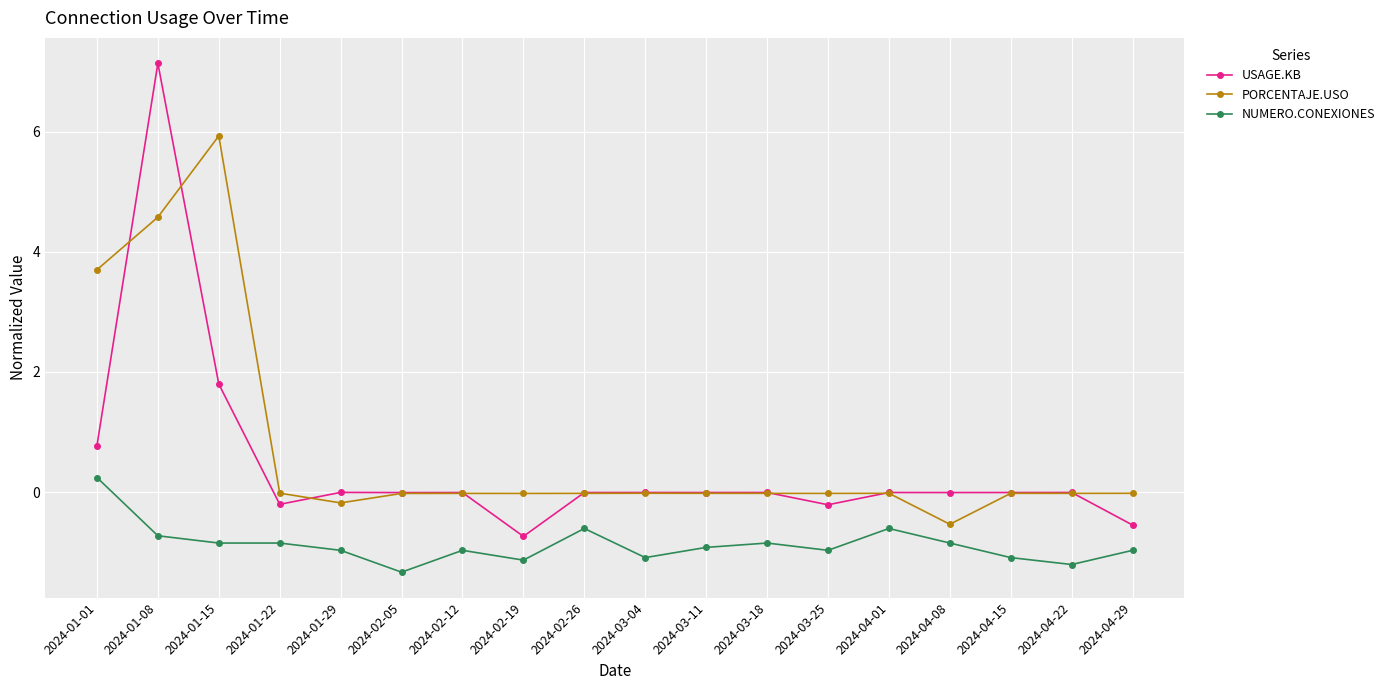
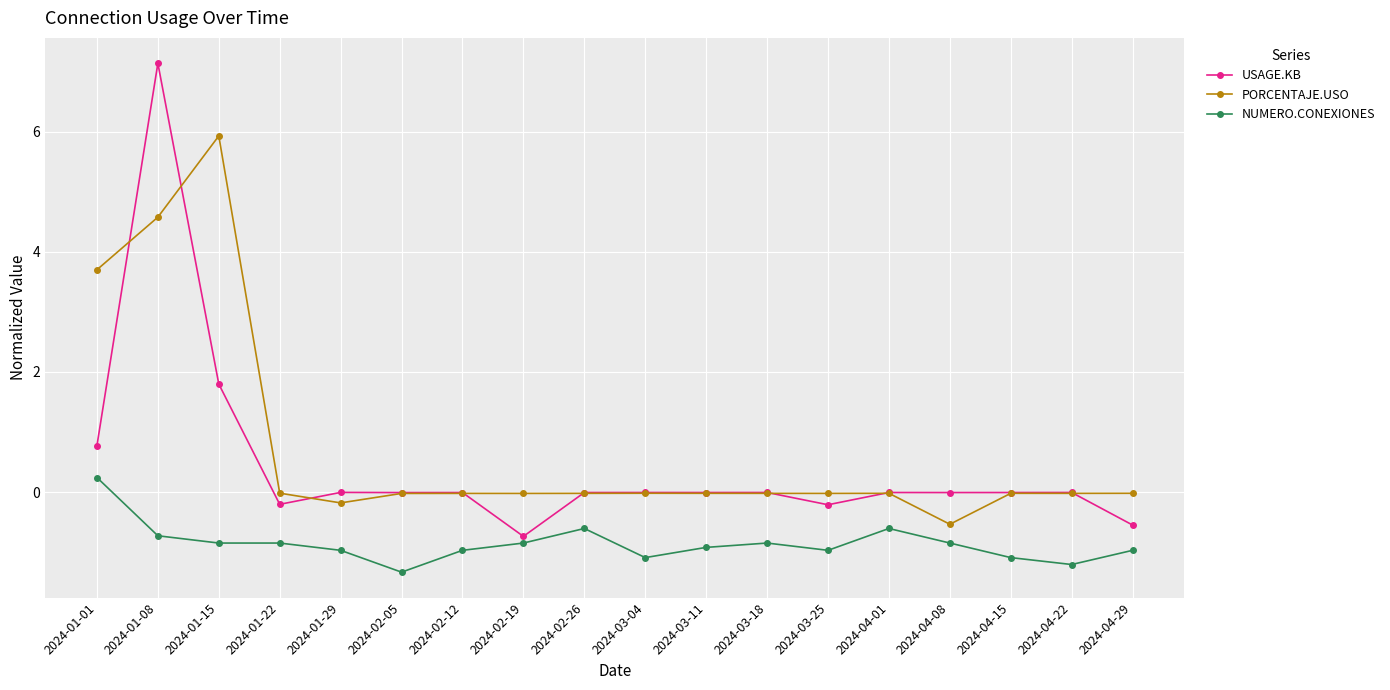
NUMERO.CONEXIONES, 2024-02-19: -1.1 -> -0.8
